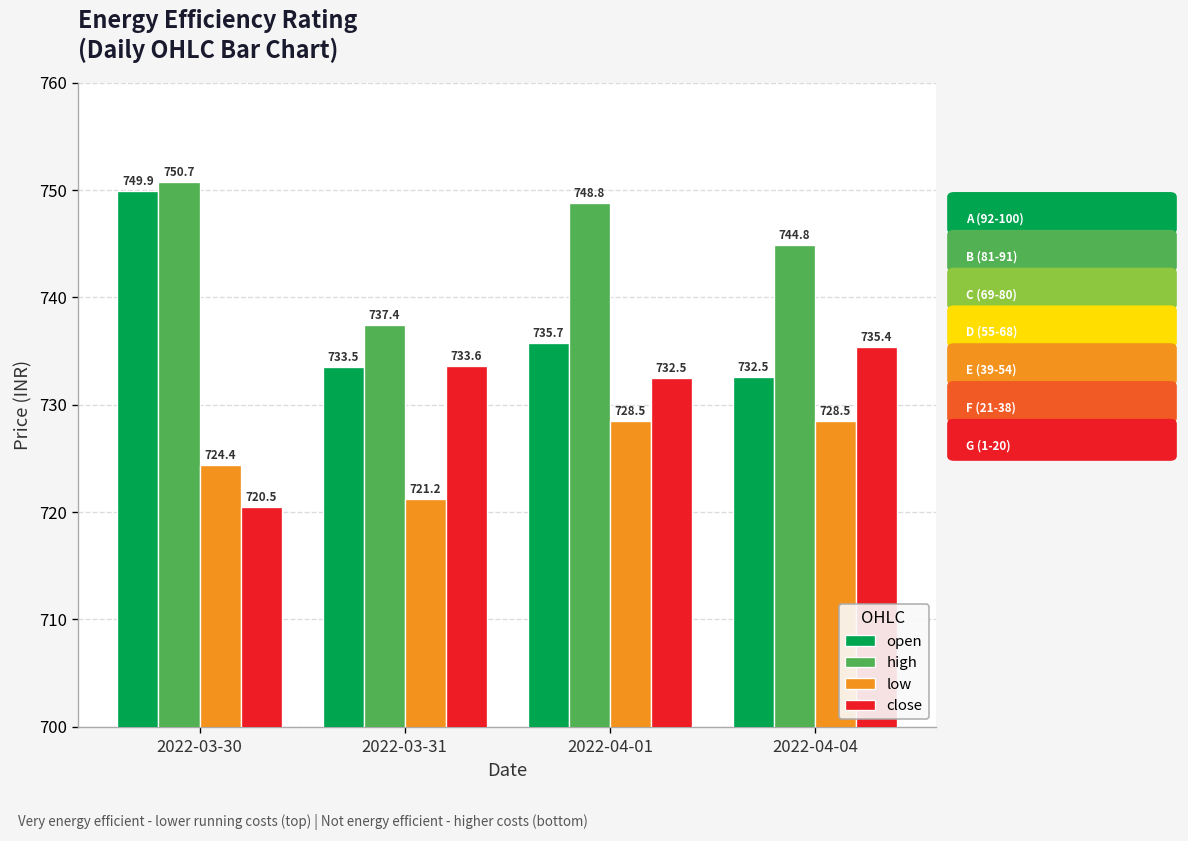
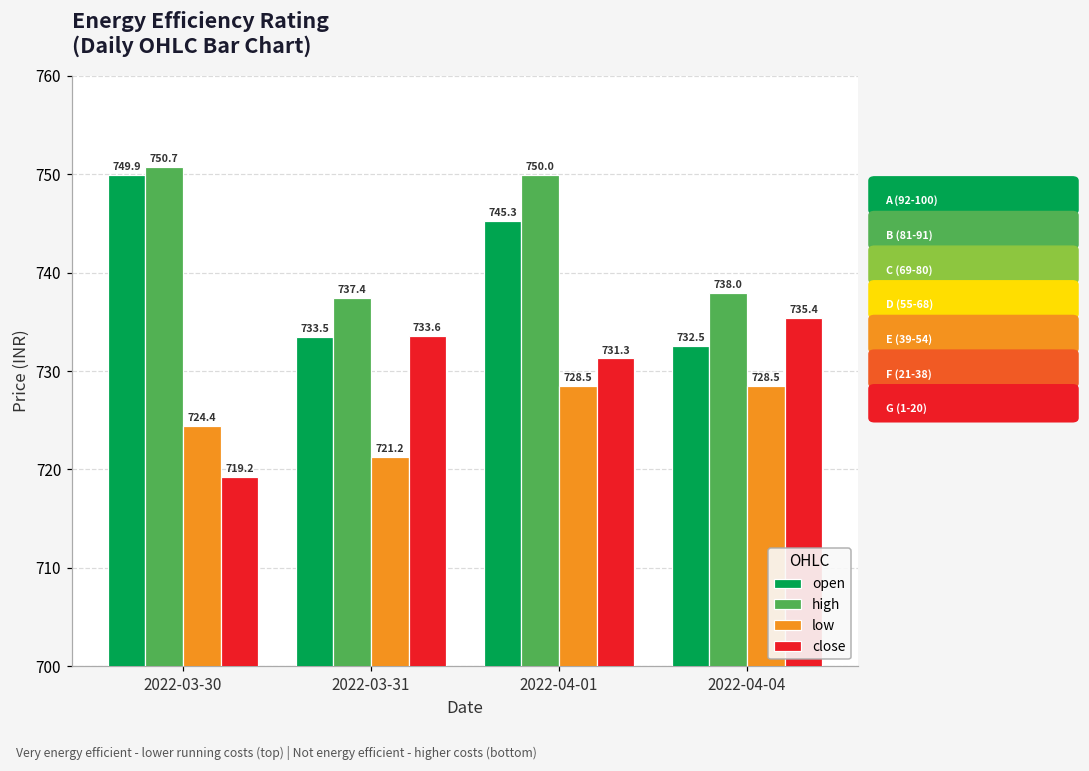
close, 2022-03-30: 720.5 -> 719.2
open, 2022-04-01: 735.7 -> 745.3
high, 2022-04-01: 748.8 -> 750.0
close, 2022-04-01: 732.5 -> 731.3
high, 2022-04-04: 744.8 -> 738.0
